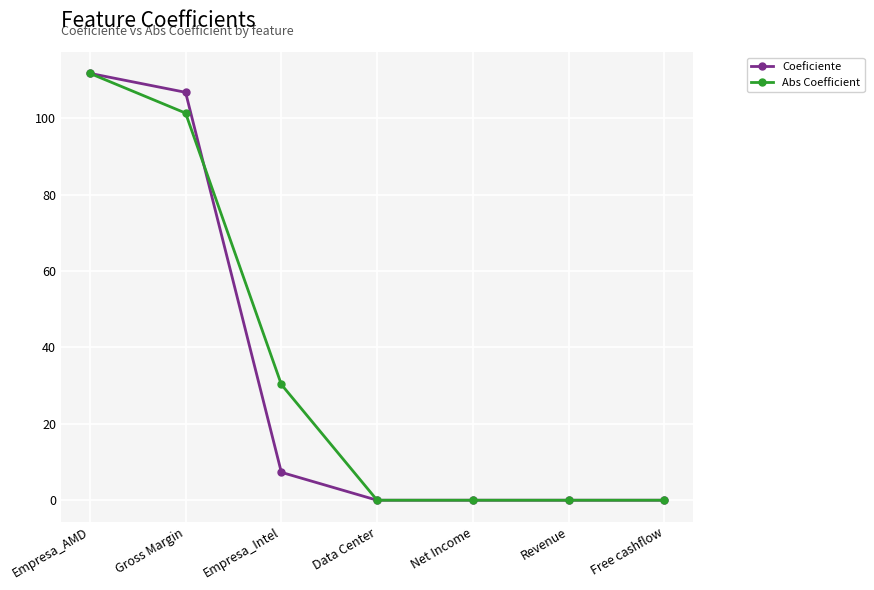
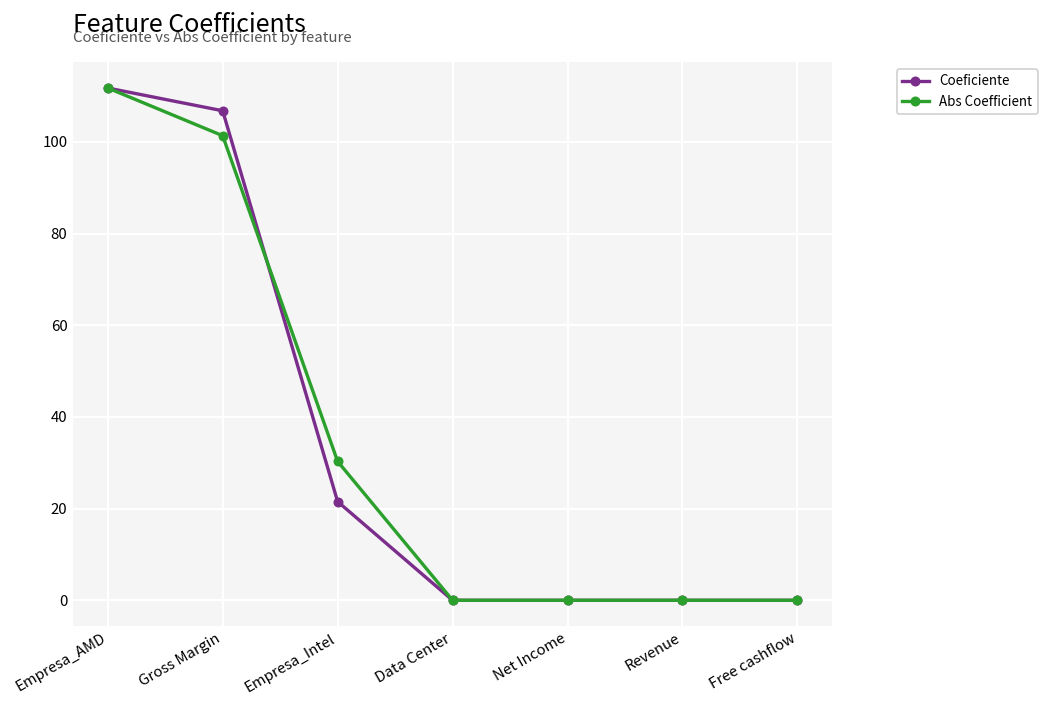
Coeficiente, Empresa_Intel: 7 -> 22
